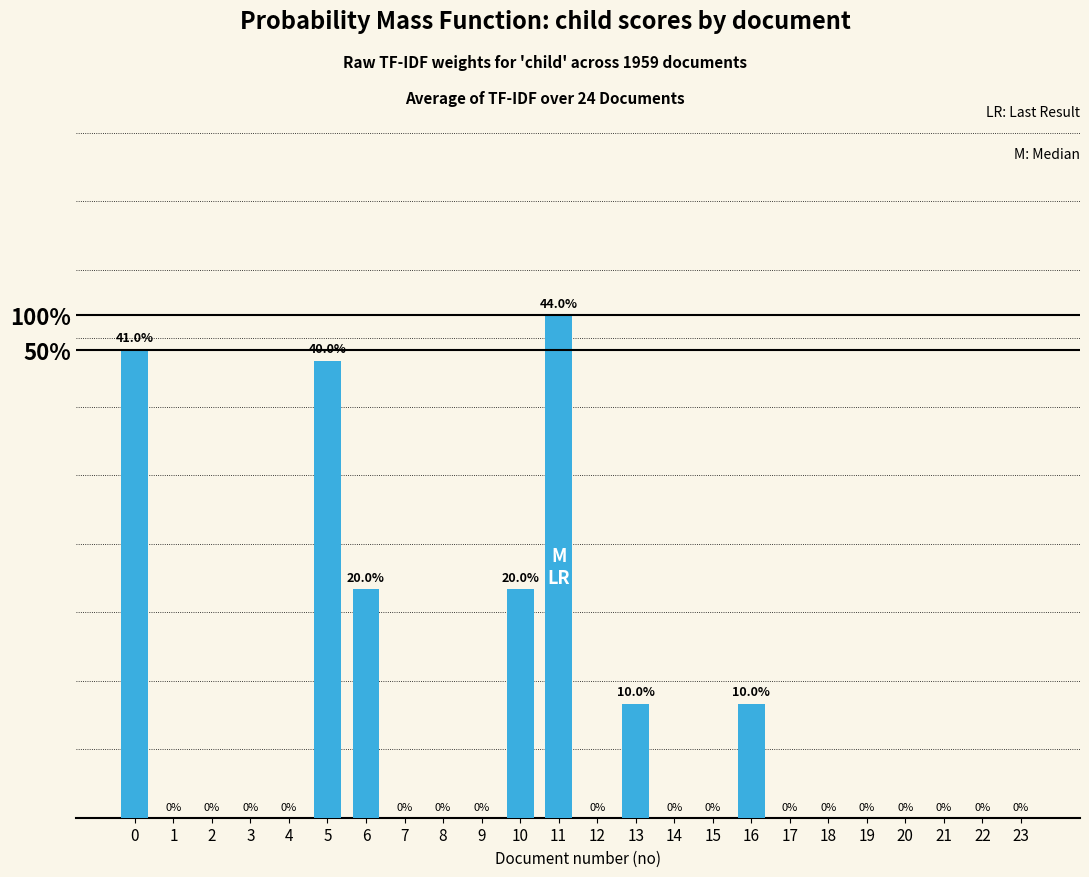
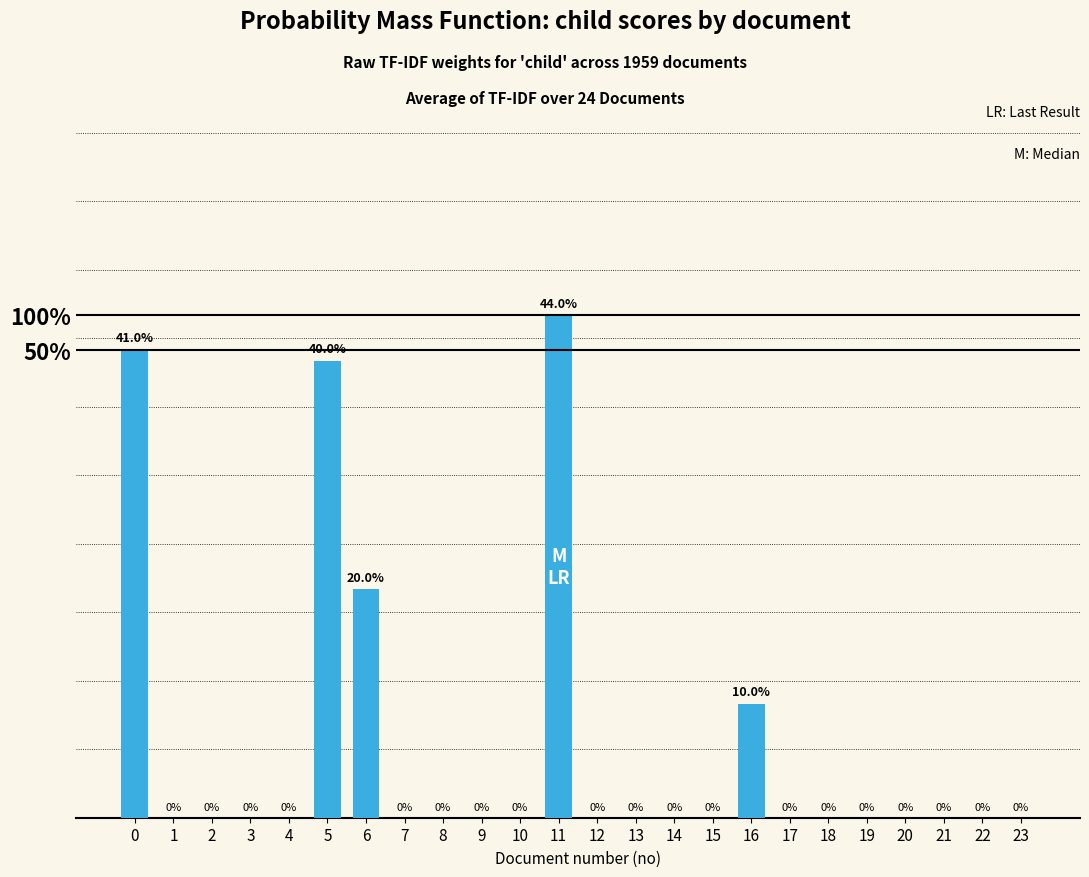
10: 20.0% -> 0%
13: 10.0% -> 0%
